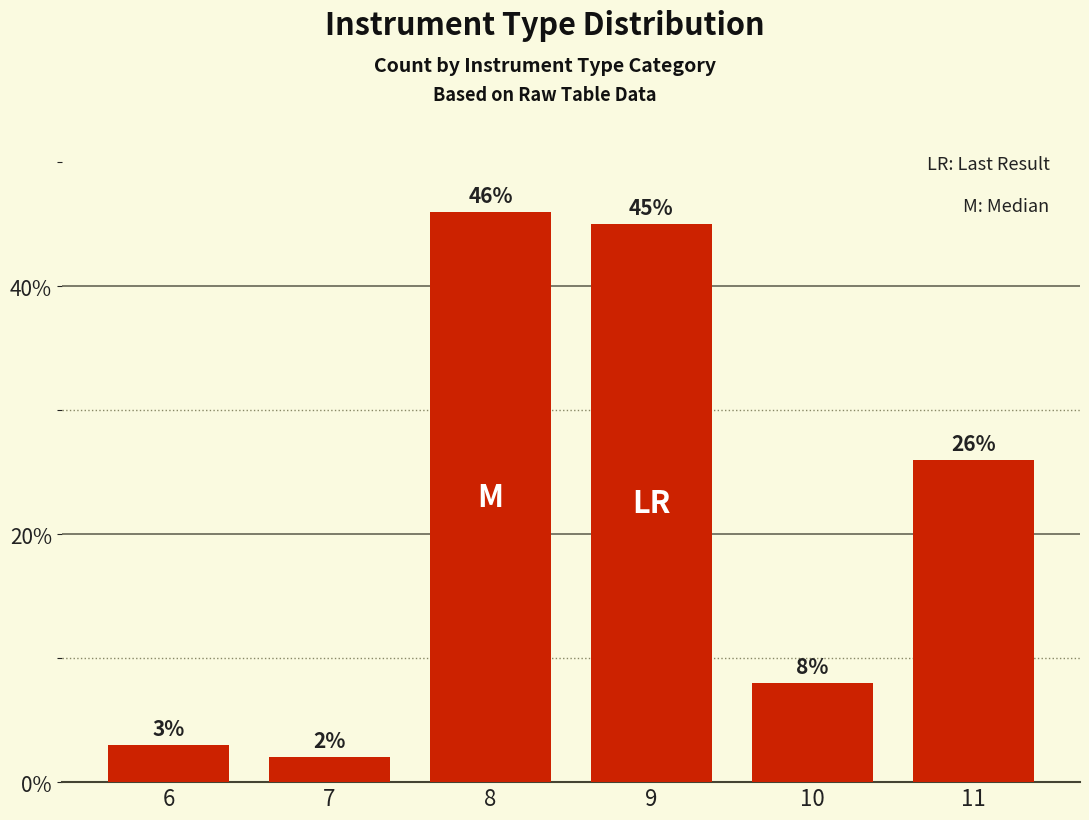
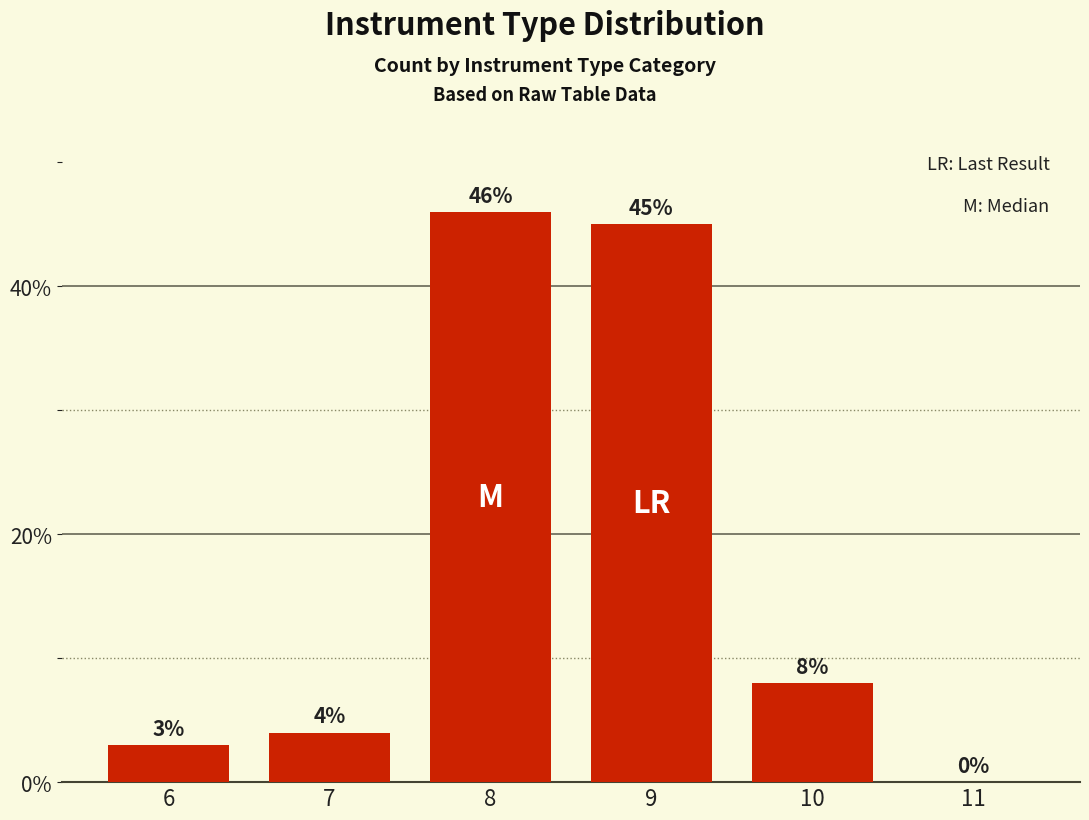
7: 2% -> 4%
11: 26% -> 0%
